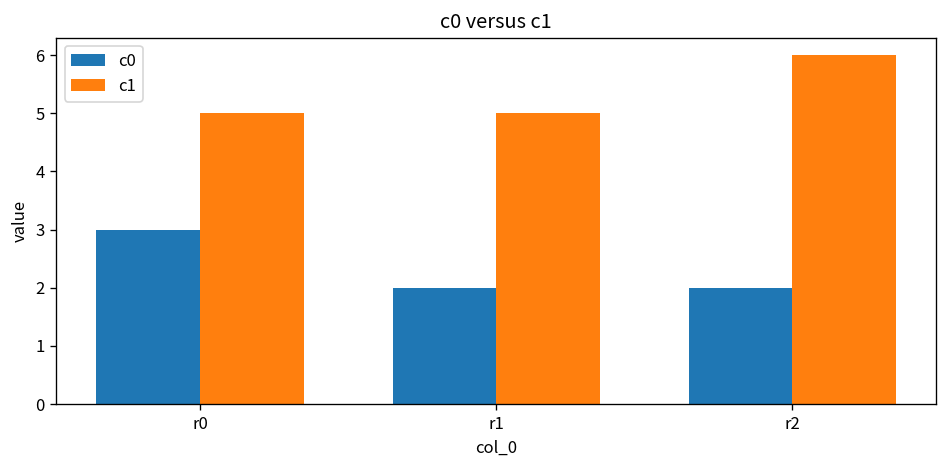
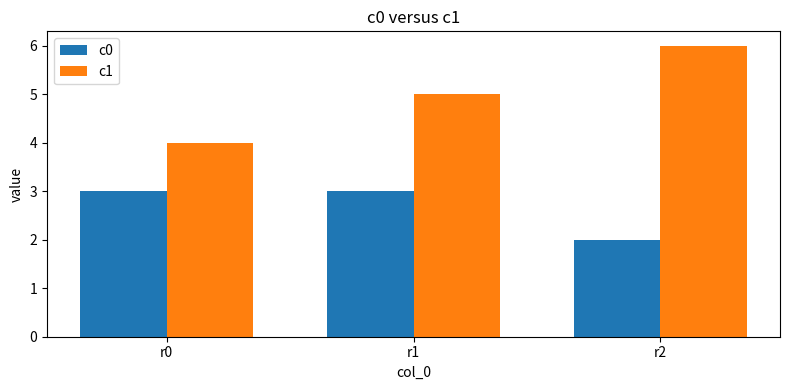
c1, r0: 5 -> 4
c0, r1: 2 -> 3
